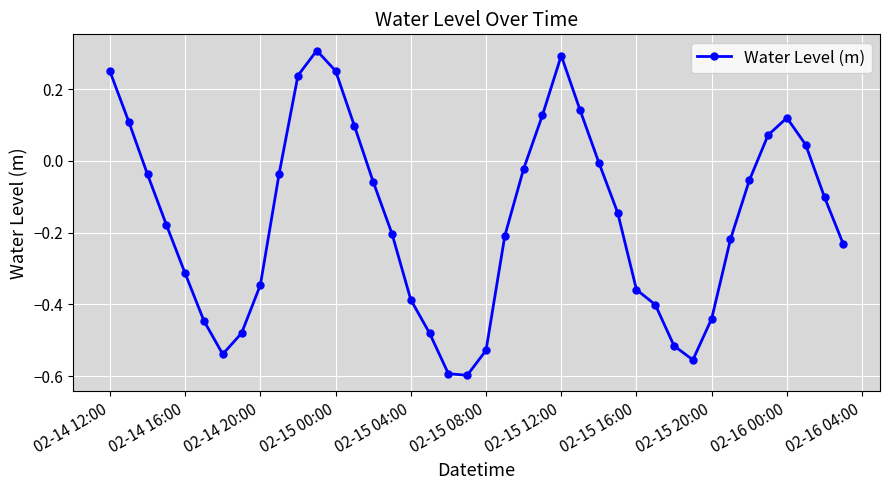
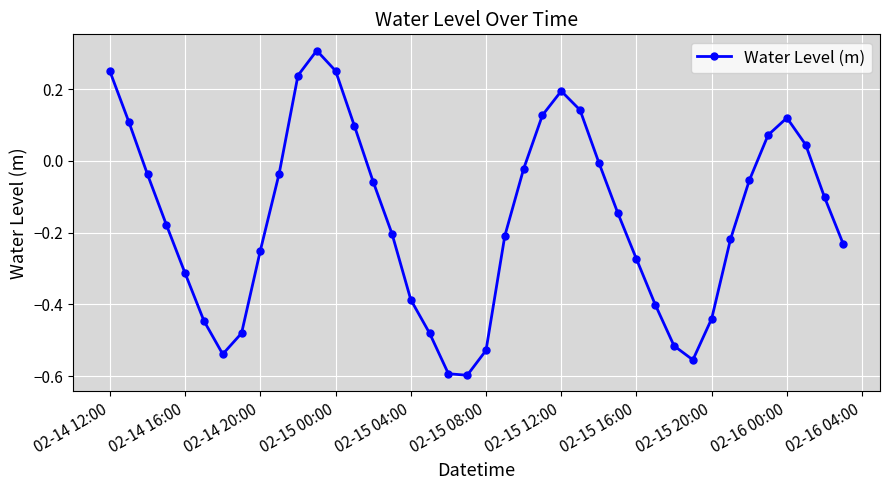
02-14 20:00: -0.35 -> -0.25
02-15 12:00: 0.29 -> 0.19
02-15 16:00: -0.36 -> -0.27
